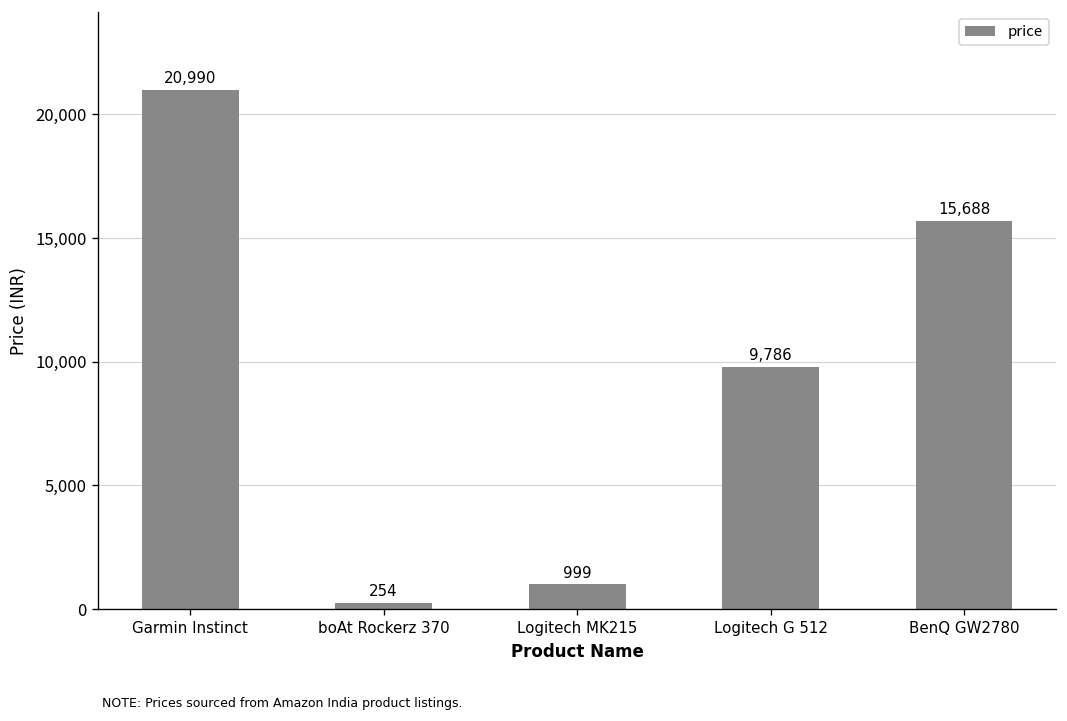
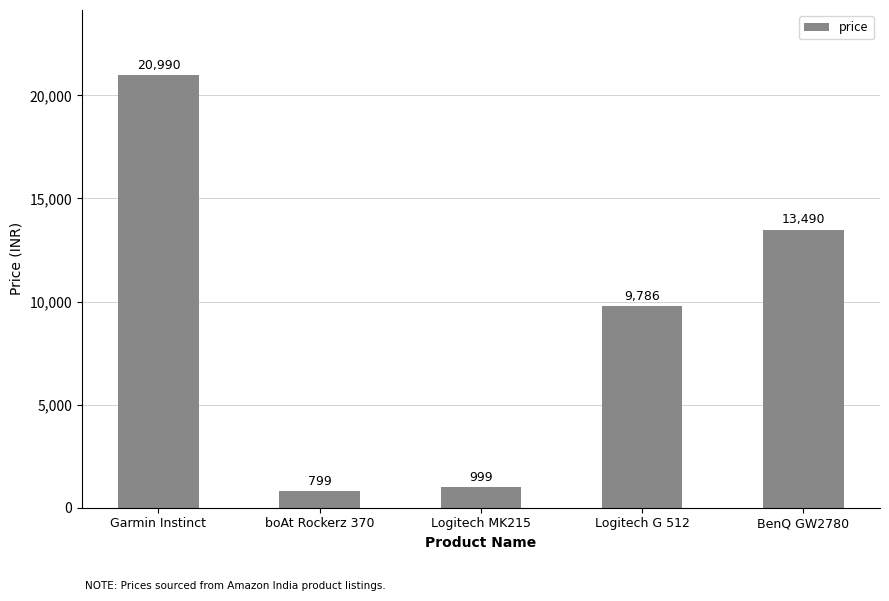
boAt Rockerz 370: 254 -> 799
BenQ GW2780: 15,688 -> 13,490
